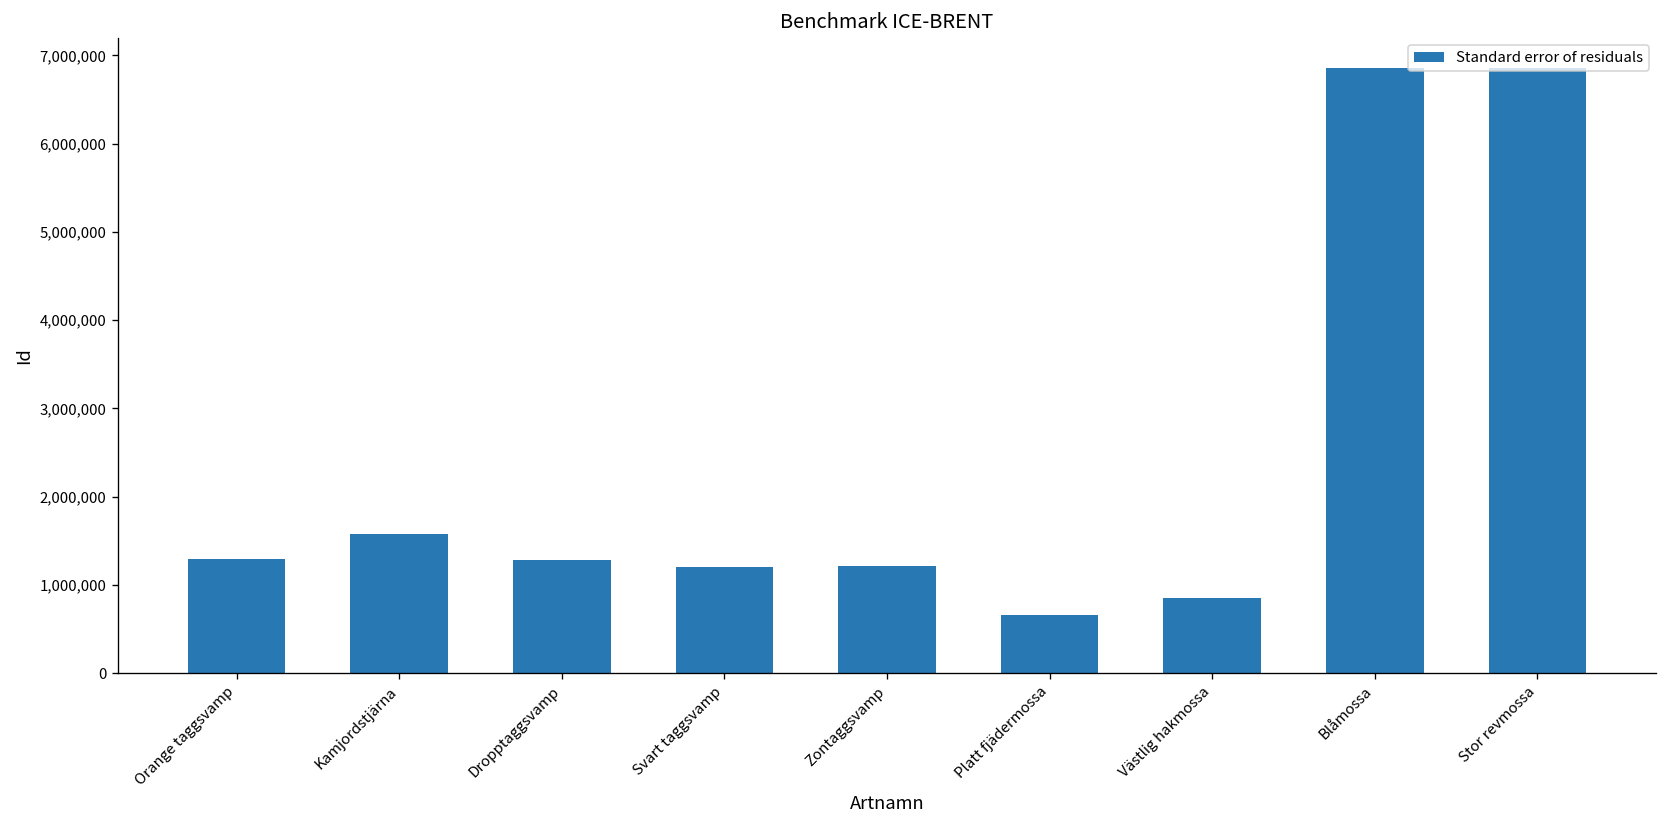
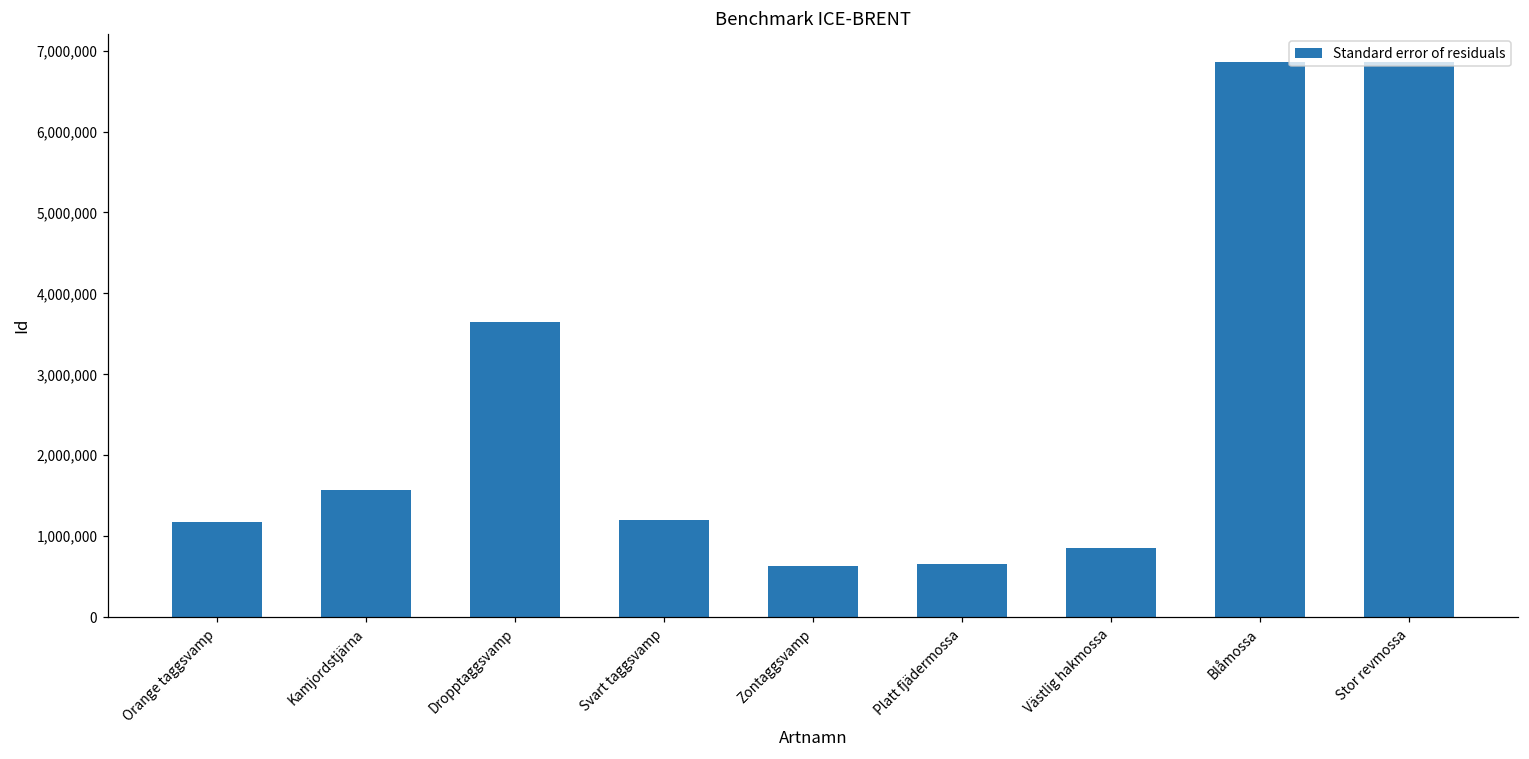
Orange taggsvamp: 1,300,000 -> 1,200,000
Dropptaggsvamp: 1,300,000 -> 3,700,000
Zontaggsvamp: 1,200,000 -> 600,000
